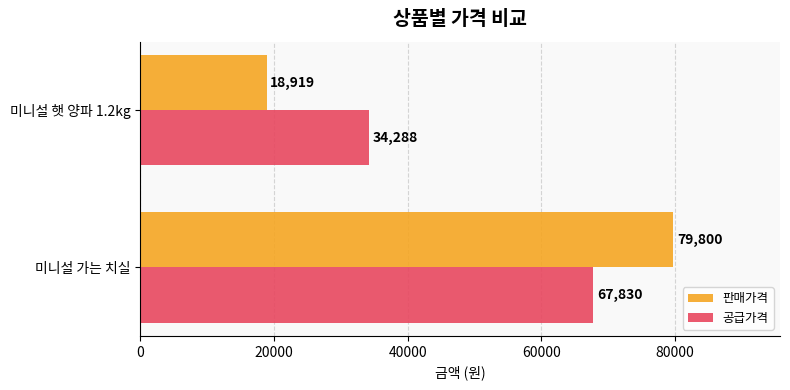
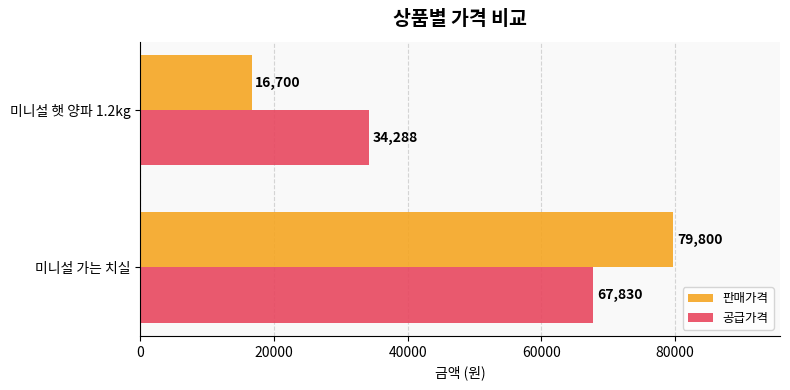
판매가격, 미니설 햇 양파 1.2kg: 18,919 -> 16,700
